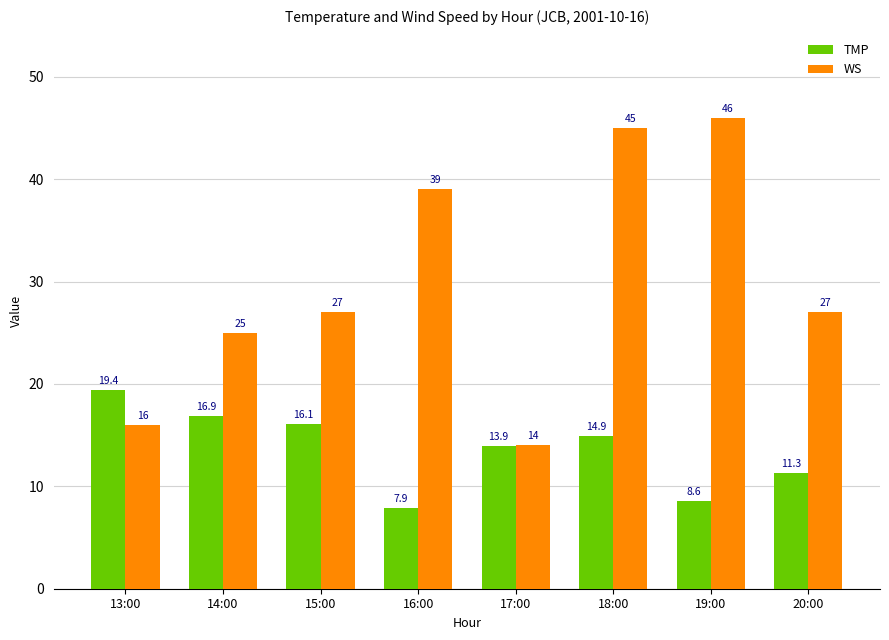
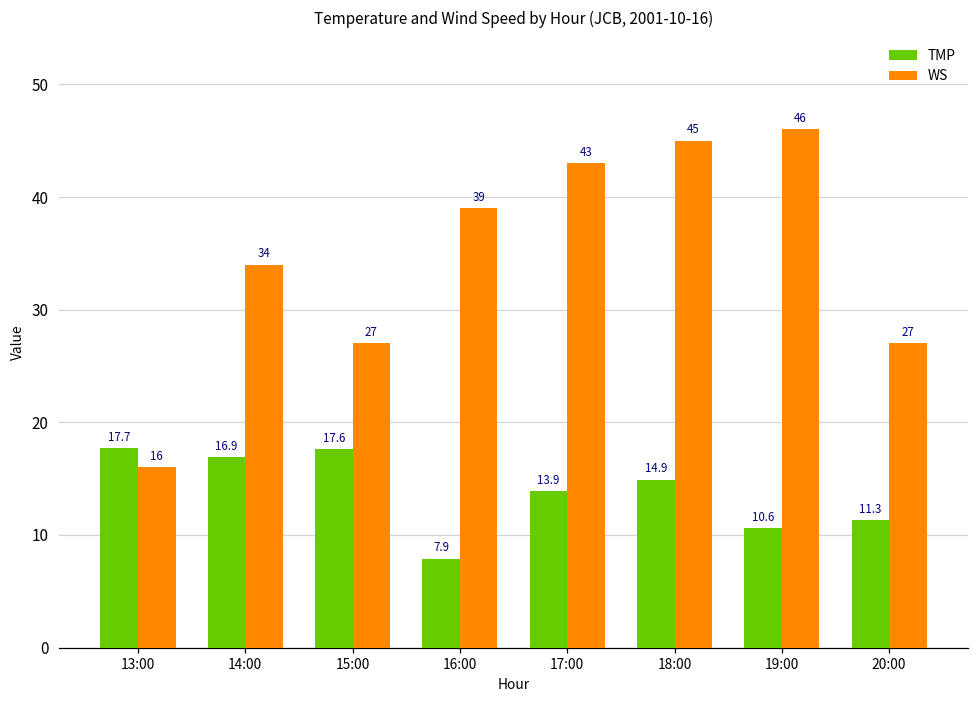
TMP, 13:00: 19.4 -> 17.7
WS, 14:00: 25 -> 34
TMP, 15:00: 16.1 -> 17.6
WS, 17:00: 14 -> 43
TMP, 19:00: 8.6 -> 10.6
